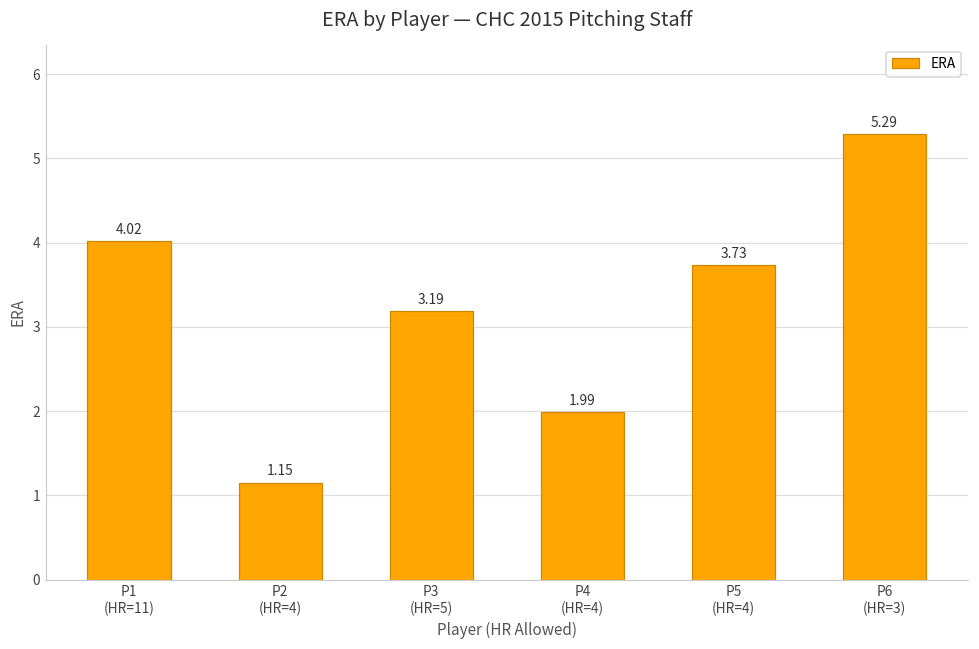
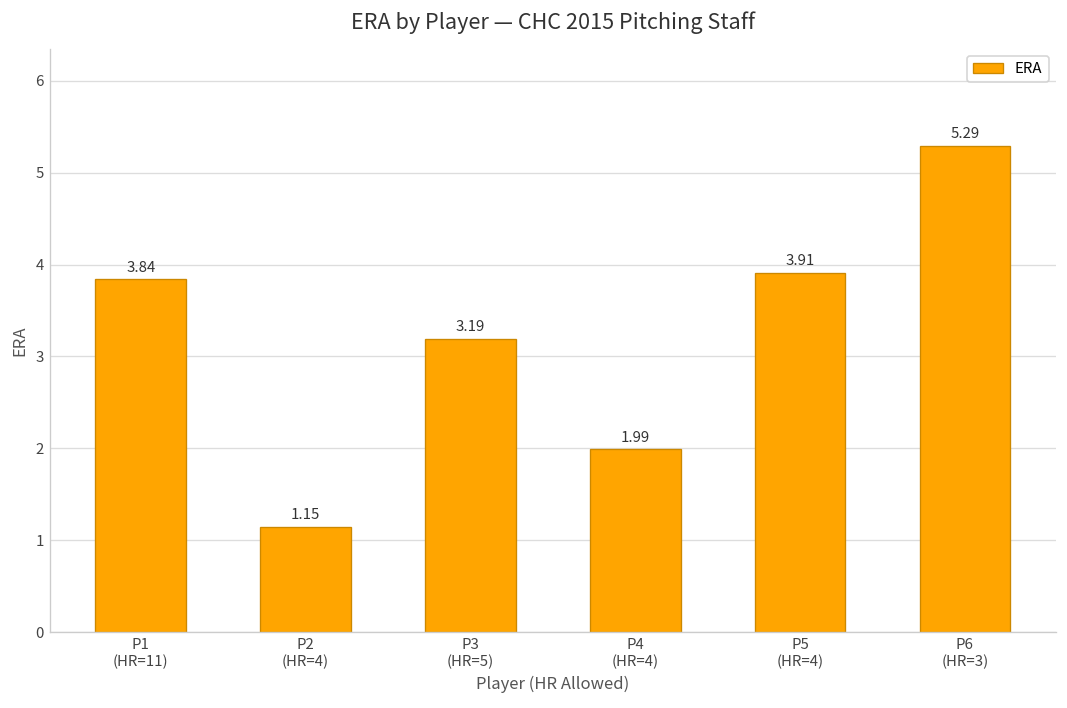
P1 (HR=11): 4.02 -> 3.84
P5 (HR=4): 3.73 -> 3.91
